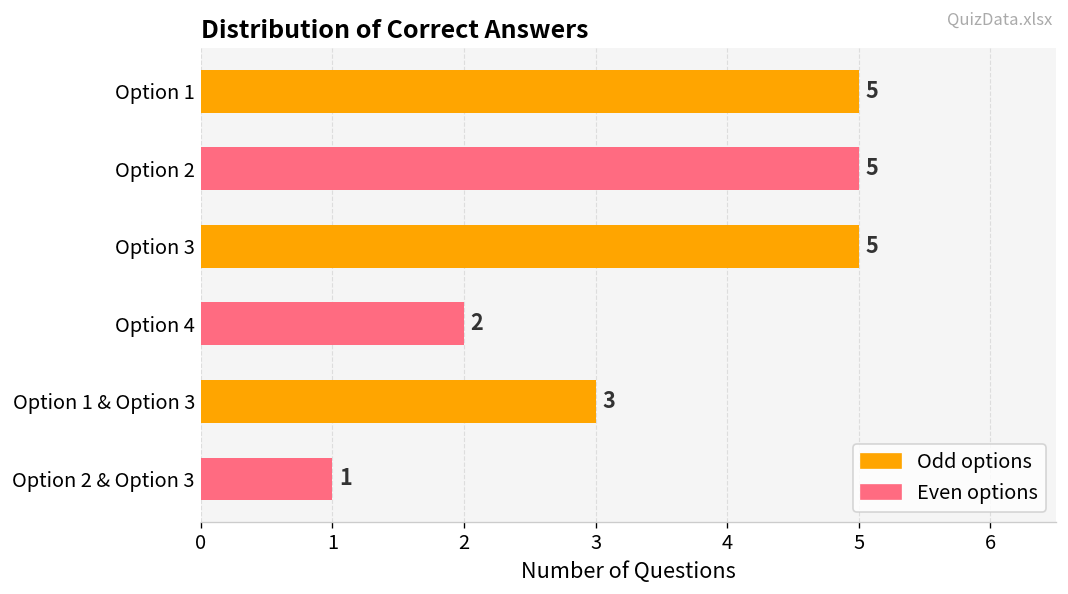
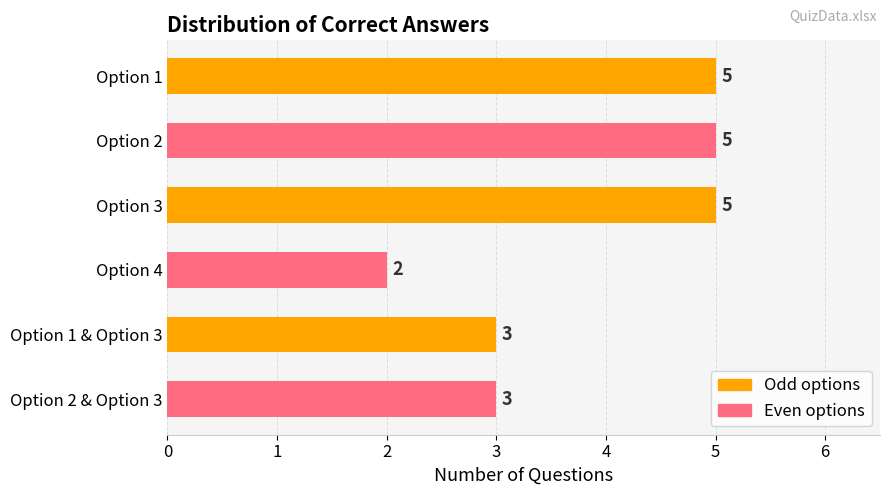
Option 2 & Option 3: 1 -> 3
